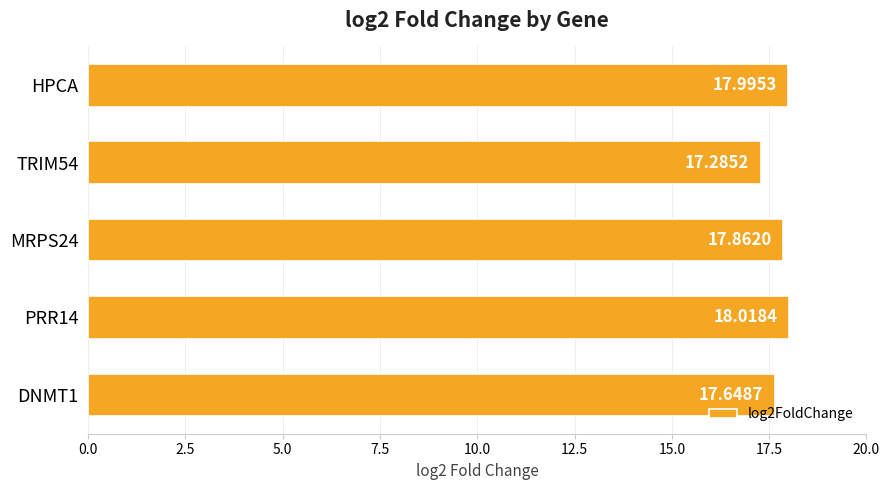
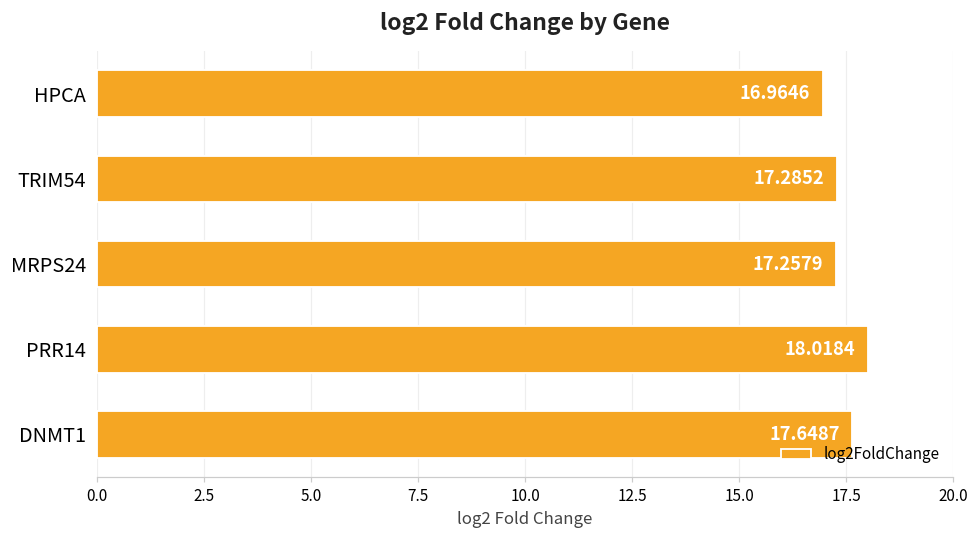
HPCA: 17.9953 -> 16.9646
MRPS24: 17.8620 -> 17.2579
